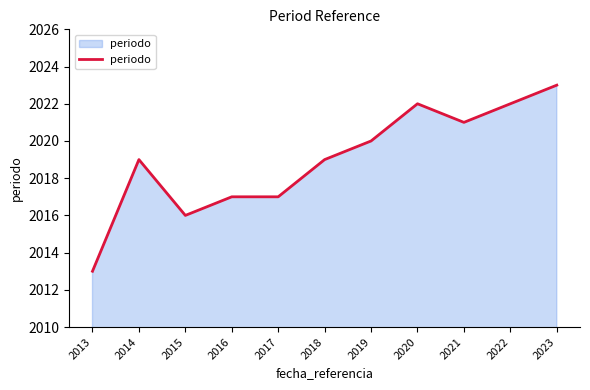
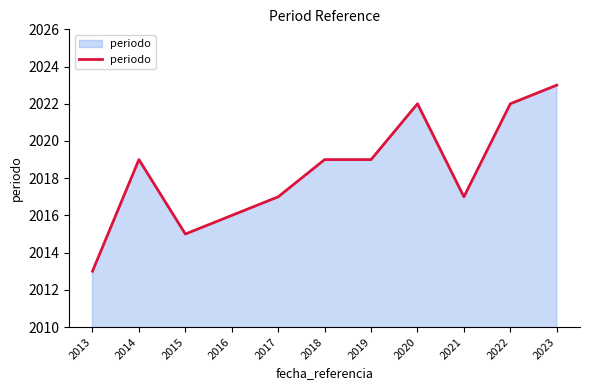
2015: 2016 -> 2015
2016: 2017 -> 2016
2019: 2020 -> 2019
2021: 2021 -> 2017
